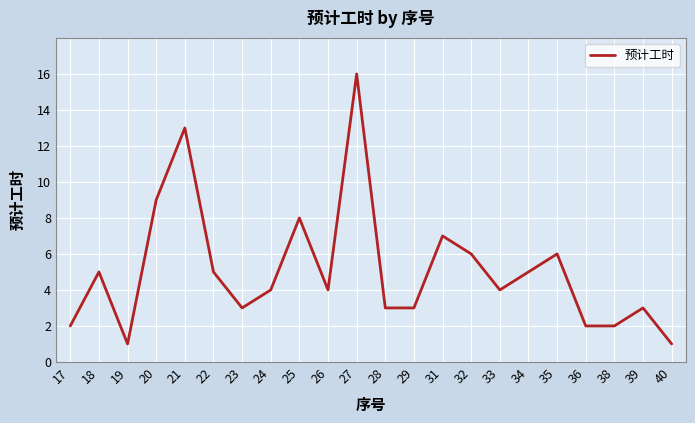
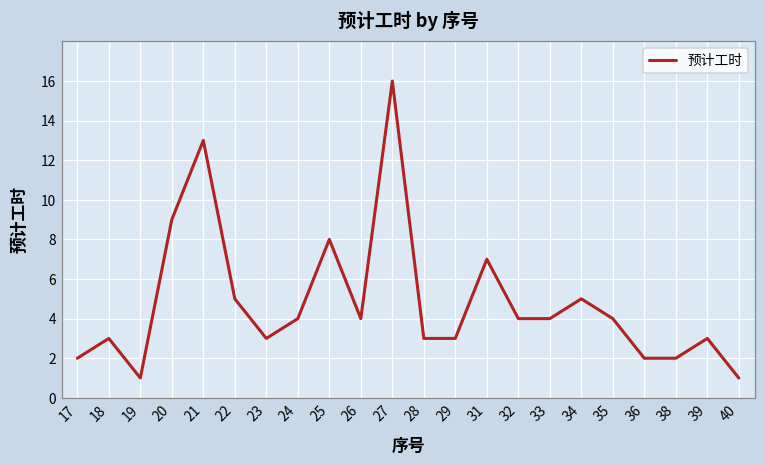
18: 5 -> 3
32: 6 -> 4
35: 6 -> 4
